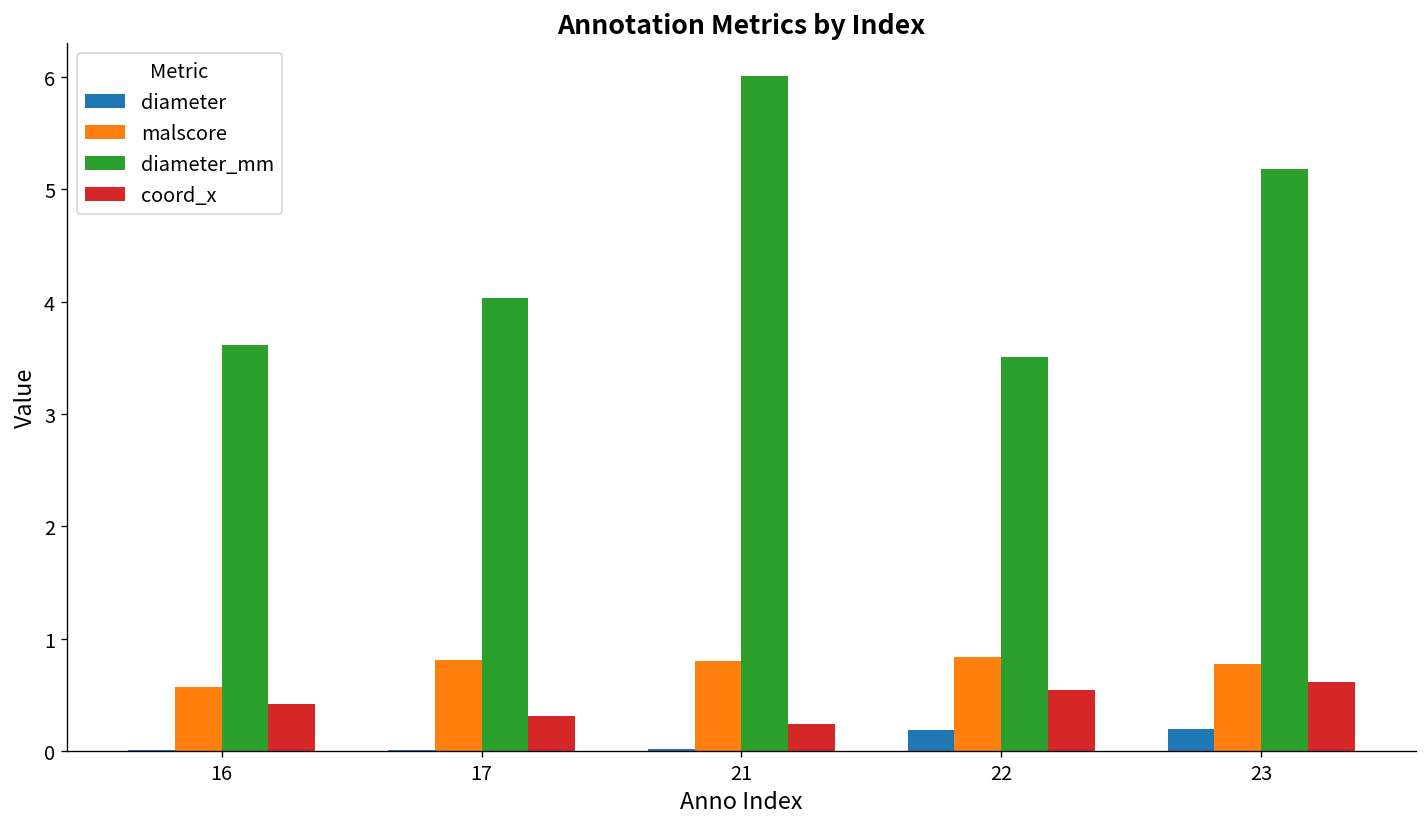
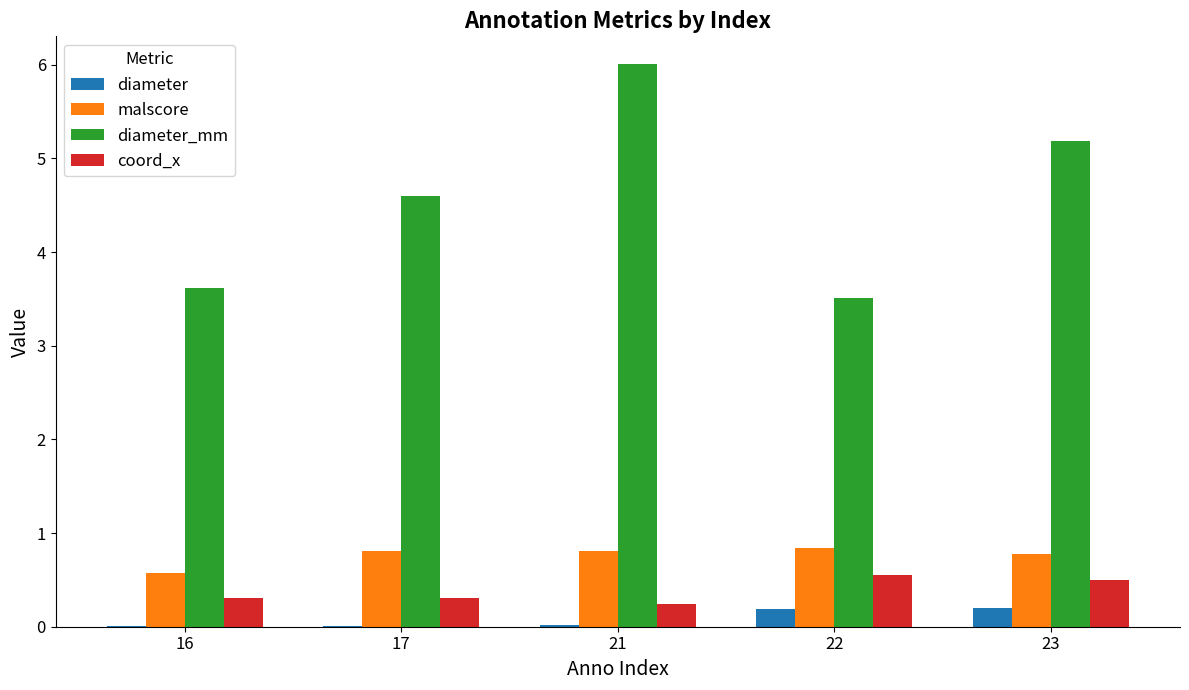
coord_x, 16: 0.4 -> 0.3
diameter_mm, 17: 4.0 -> 4.6
coord_x, 23: 0.6 -> 0.5
